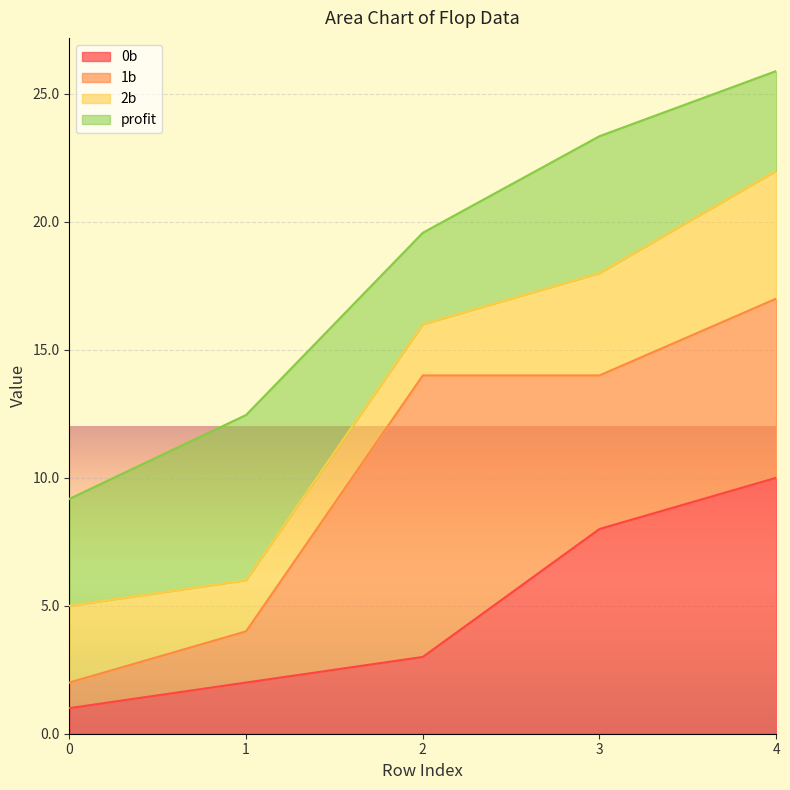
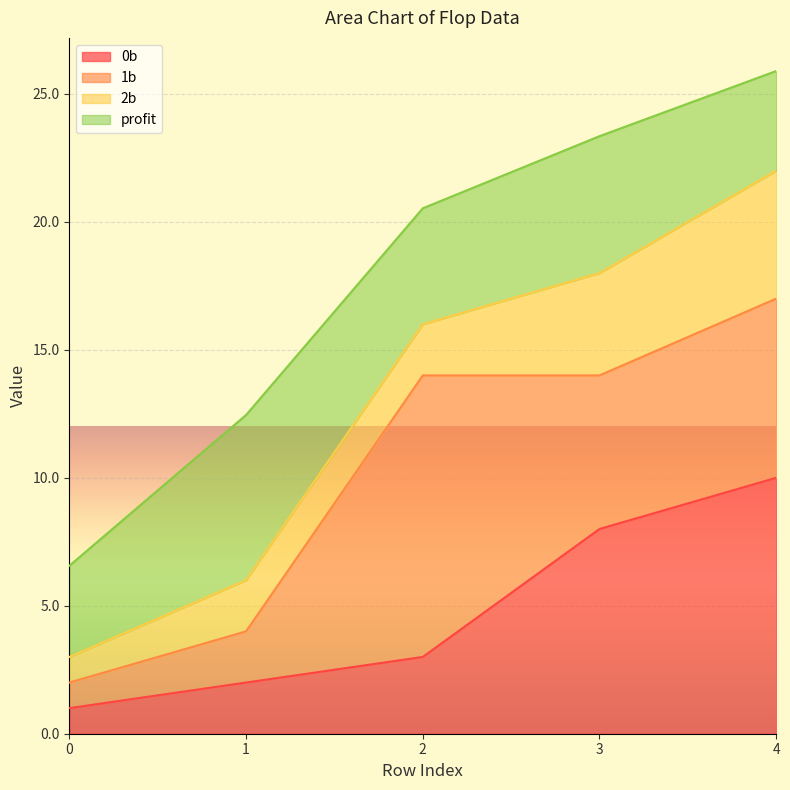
2b, 0: 3 -> 1
profit, 0: 4.2 -> 3.6
profit, 2: 3.6 -> 4.5
